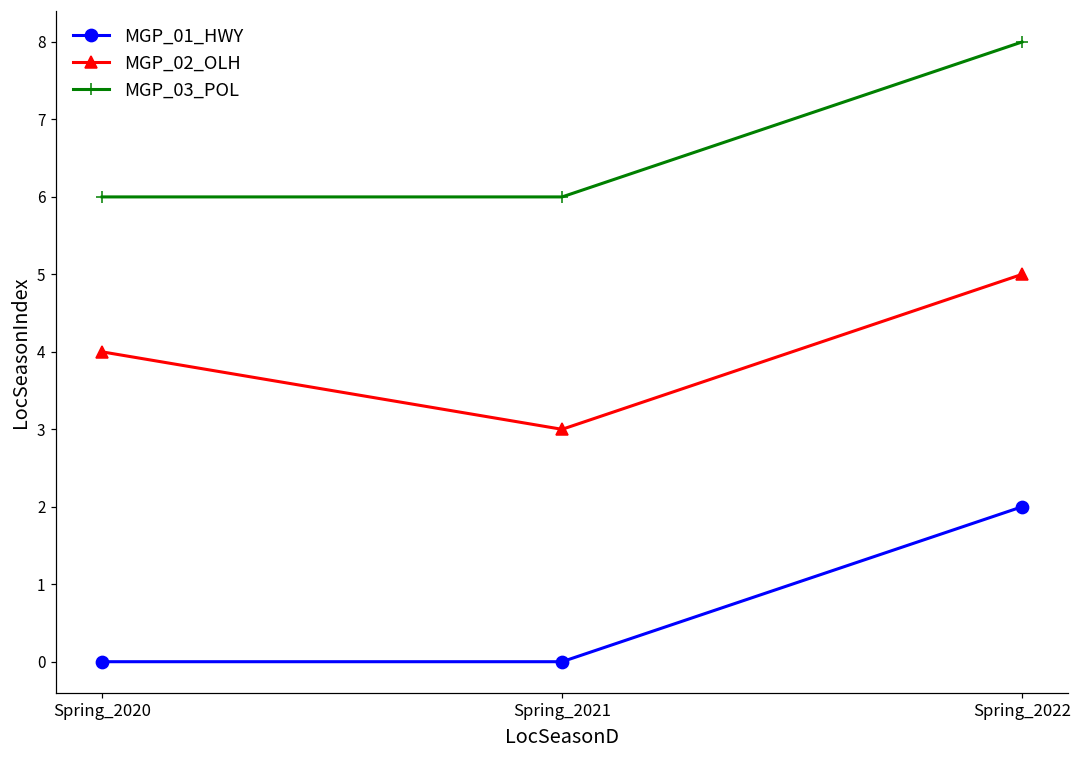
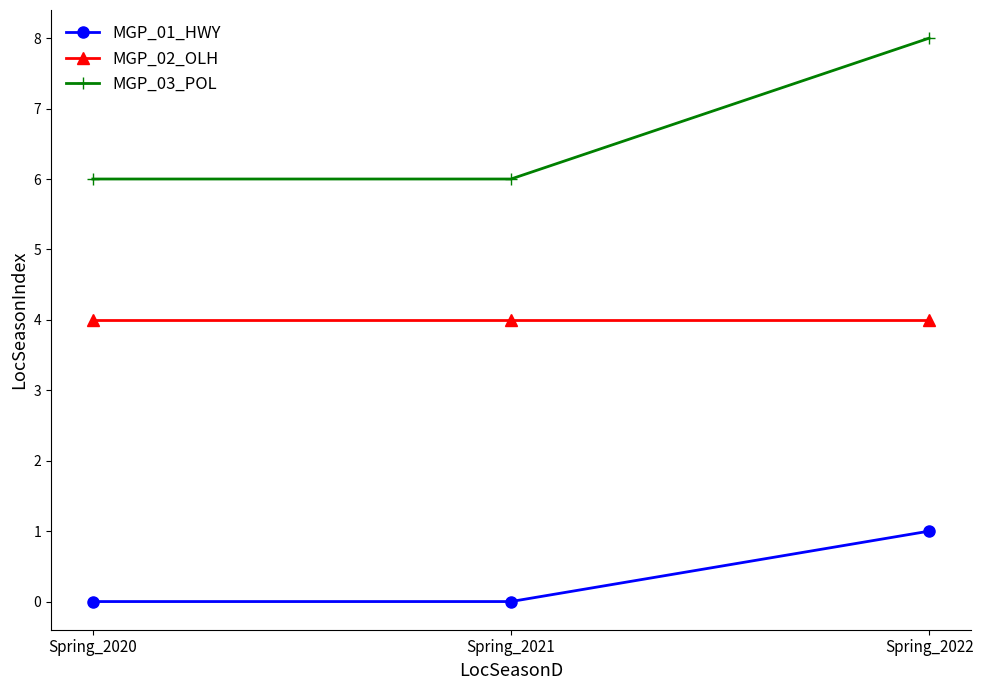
MGP_02_OLH, Spring_2021: 3 -> 4
MGP_01_HWY, Spring_2022: 2 -> 1
MGP_02_OLH, Spring_2022: 5 -> 4
